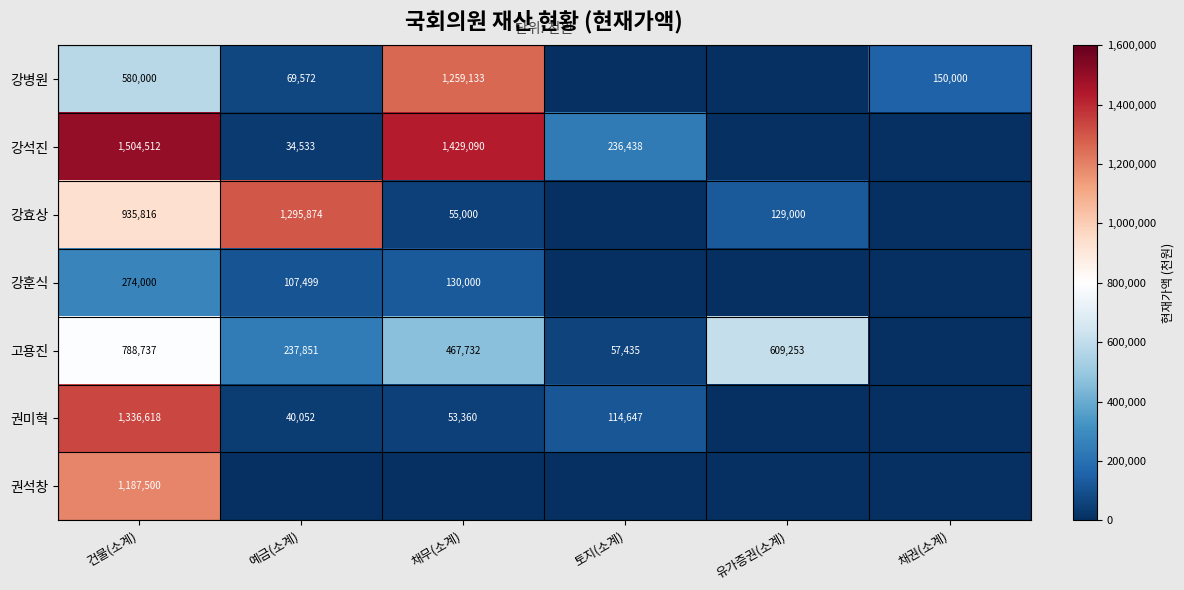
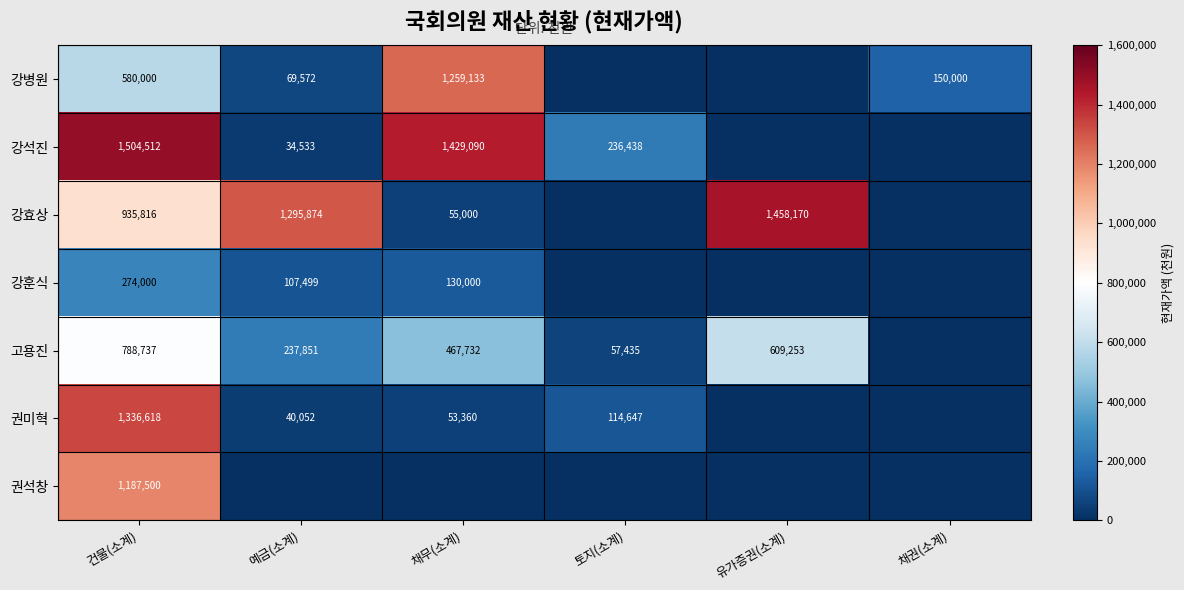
강효상, 유가증권(소계): 129,000 -> 1,458,170
